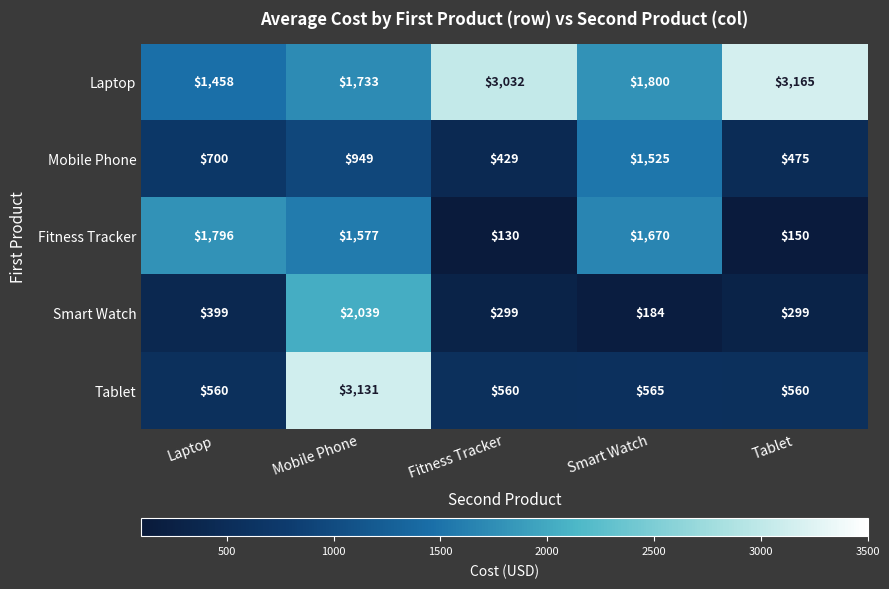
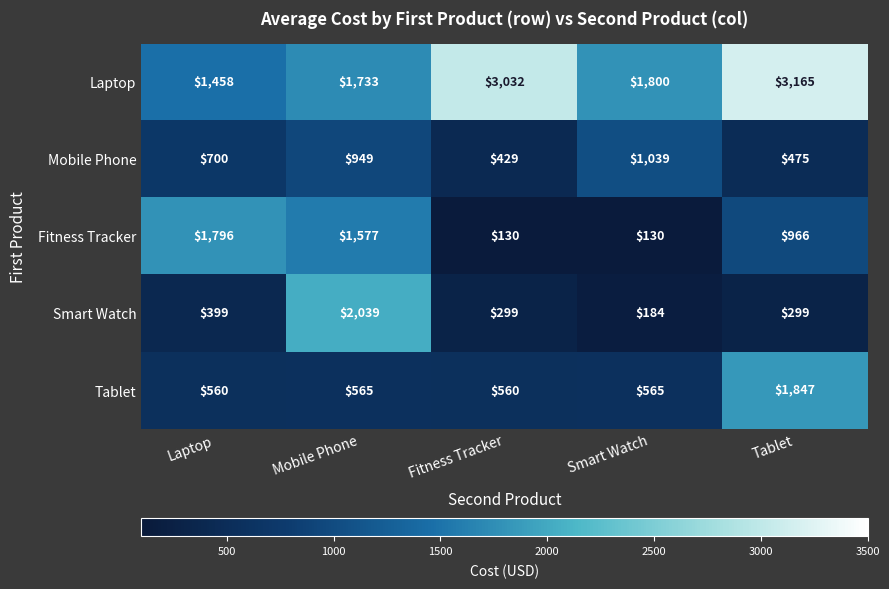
Mobile Phone, Smart Watch: $1,525 -> $1,039
Fitness Tracker, Smart Watch: $1,670 -> $130
Fitness Tracker, Tablet: $150 -> $966
Tablet, Mobile Phone: $3,131 -> $565
Tablet, Tablet: $560 -> $1,847
